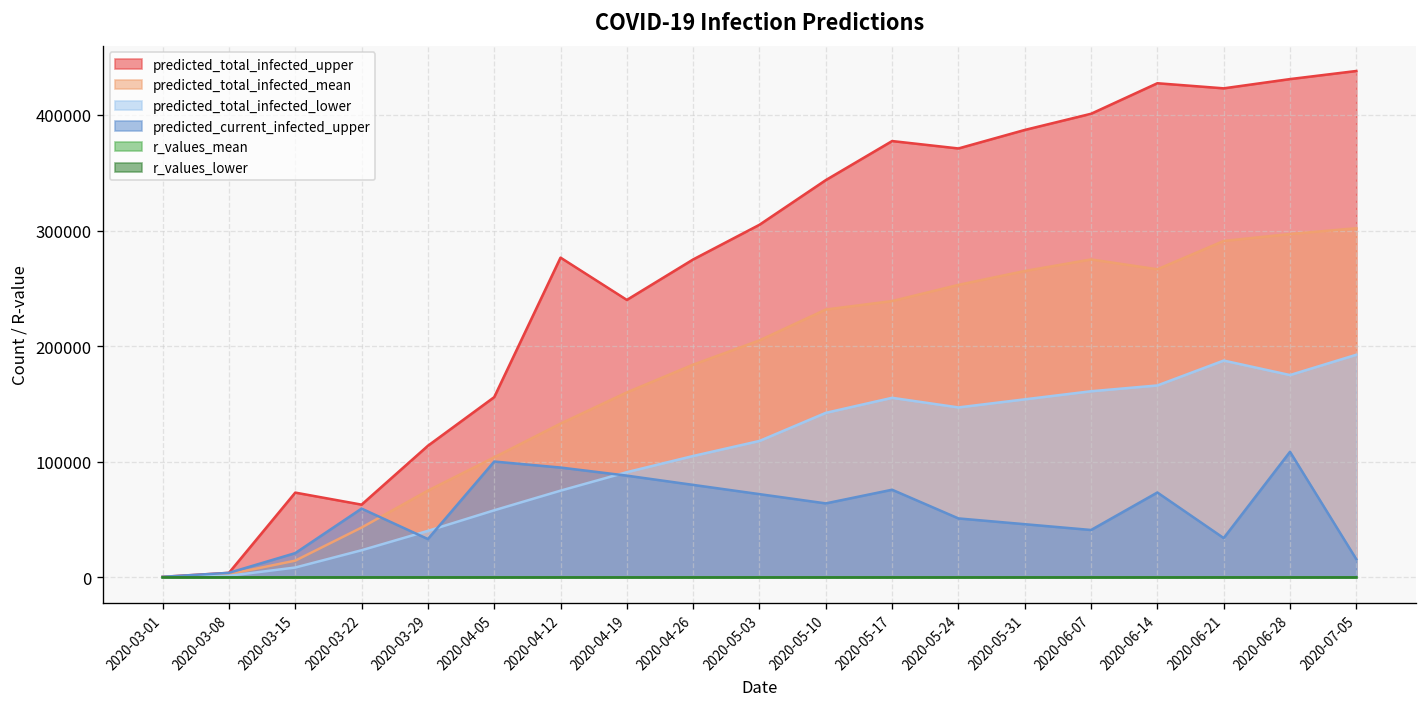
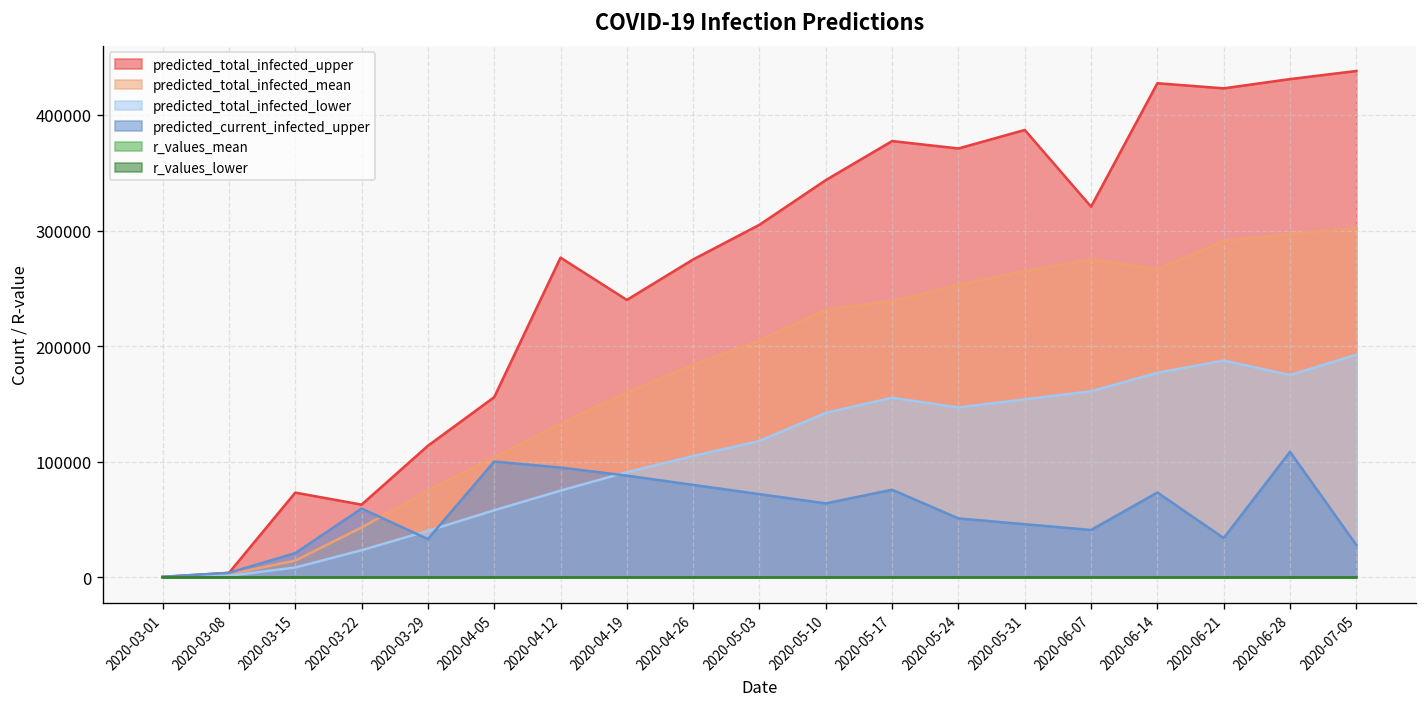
predicted_total_infected_upper, 2020-06-07: 400000 -> 320000
predicted_total_infected_lower, 2020-06-14: 170000 -> 180000
predicted_current_infected_upper, 2020-07-05: 20000 -> 30000
